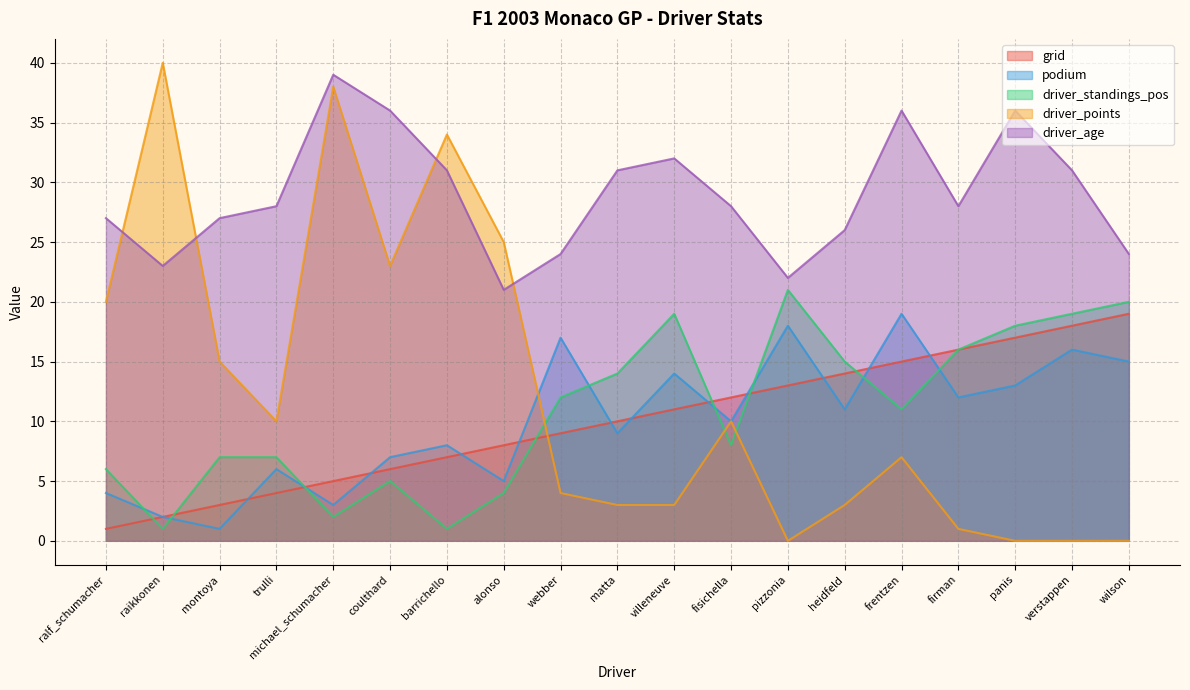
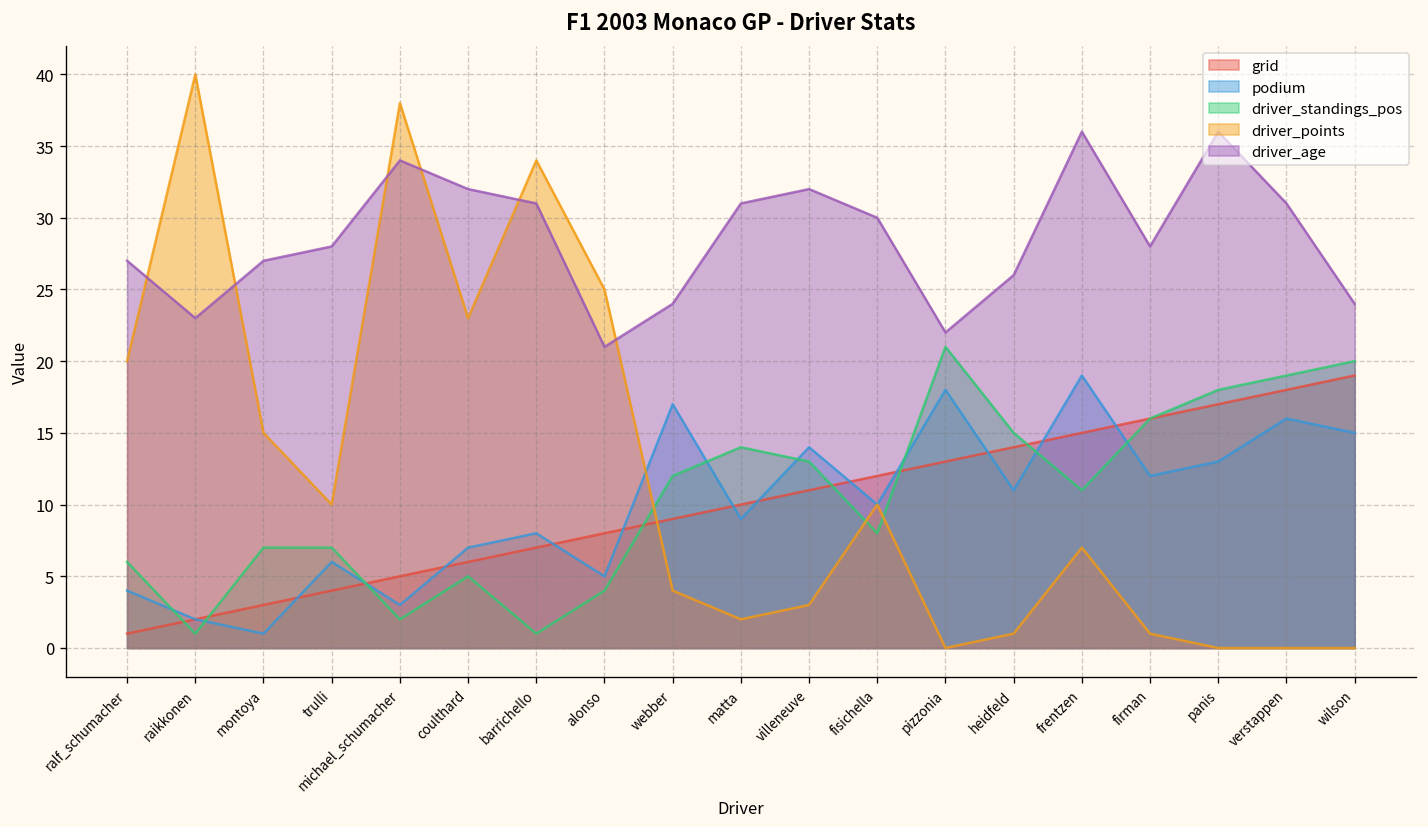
driver_age, michael_schumacher: 39 -> 34
driver_age, coulthard: 36 -> 32
driver_points, matta: 3 -> 2
driver_standings_pos, villeneuve: 19 -> 13
driver_age, fisichella: 28 -> 30
driver_points, heidfeld: 3 -> 1
